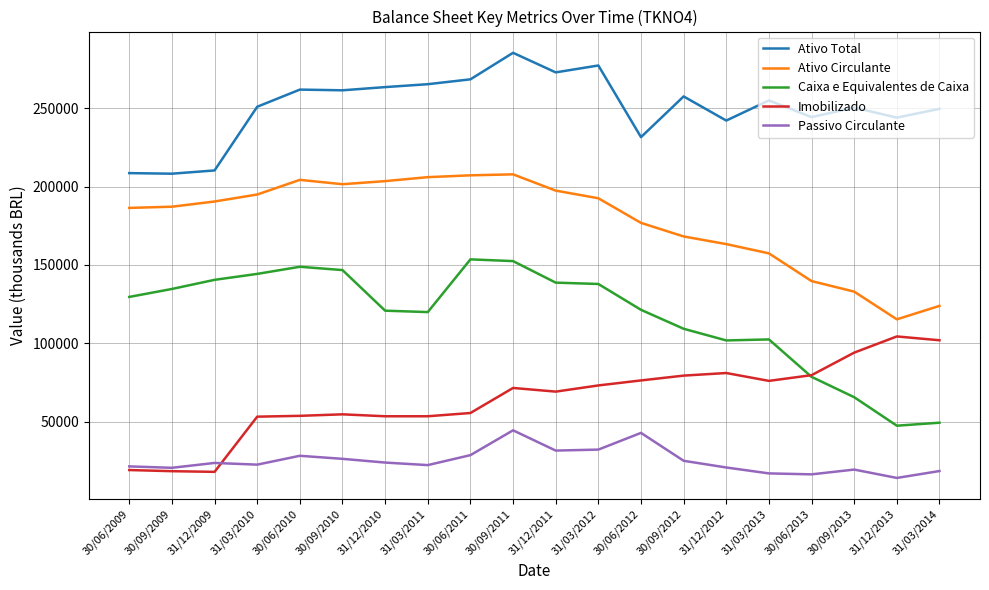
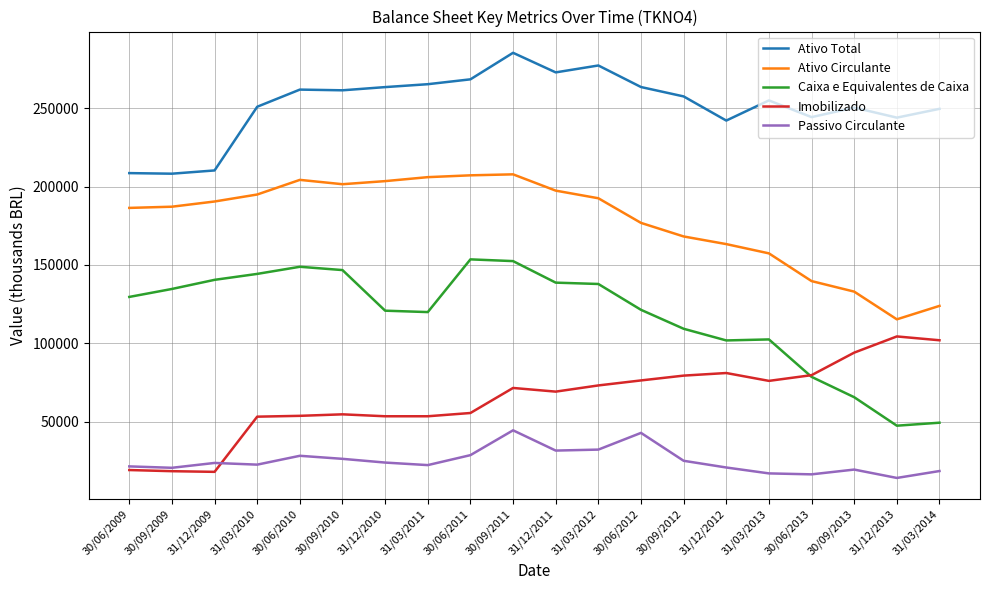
Ativo Total, 30/06/2012: 232000 -> 264000
